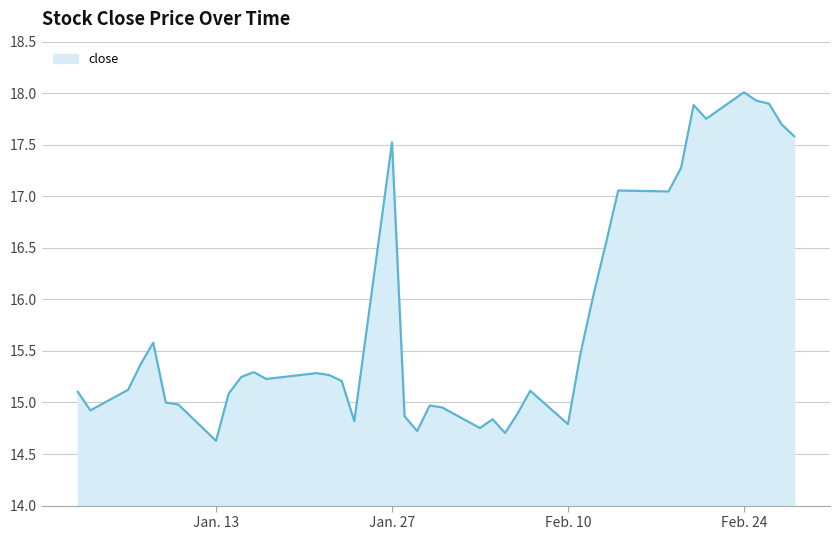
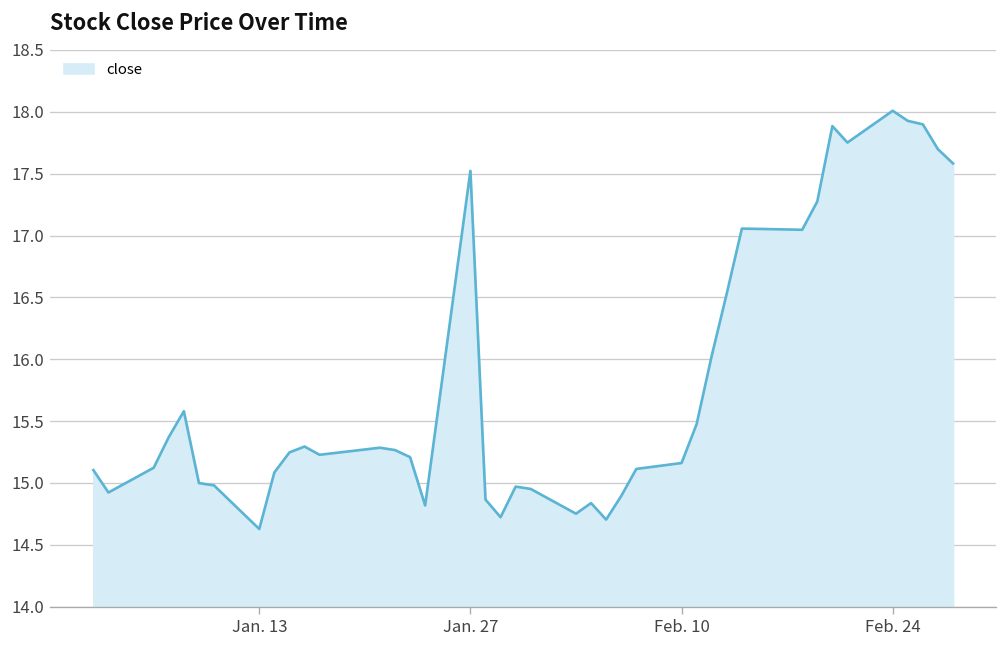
Feb. 10: 14.79 -> 15.16
